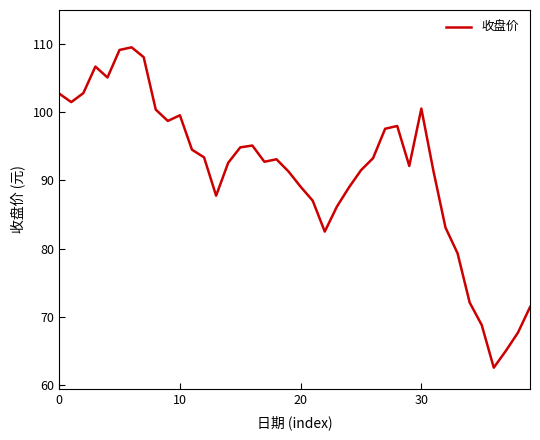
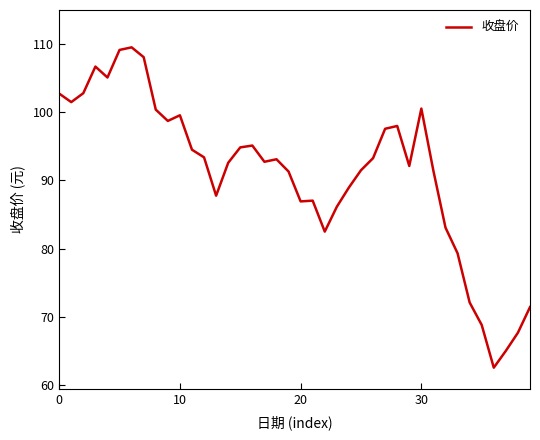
20: 89 -> 87
